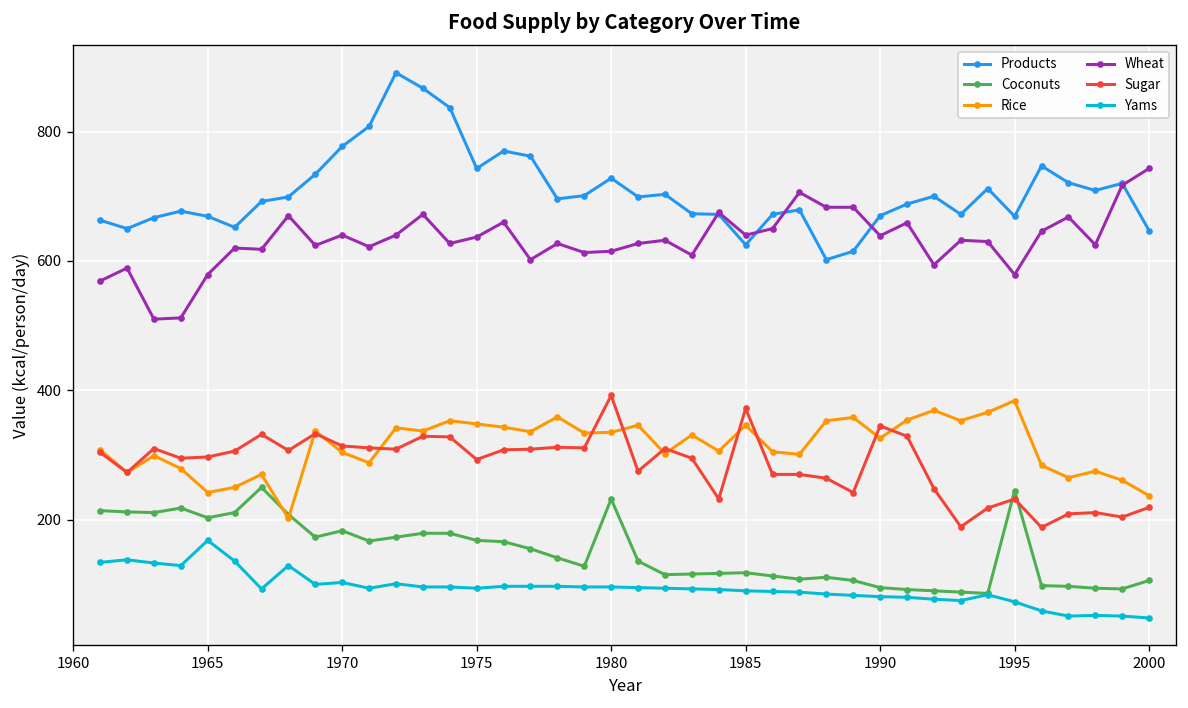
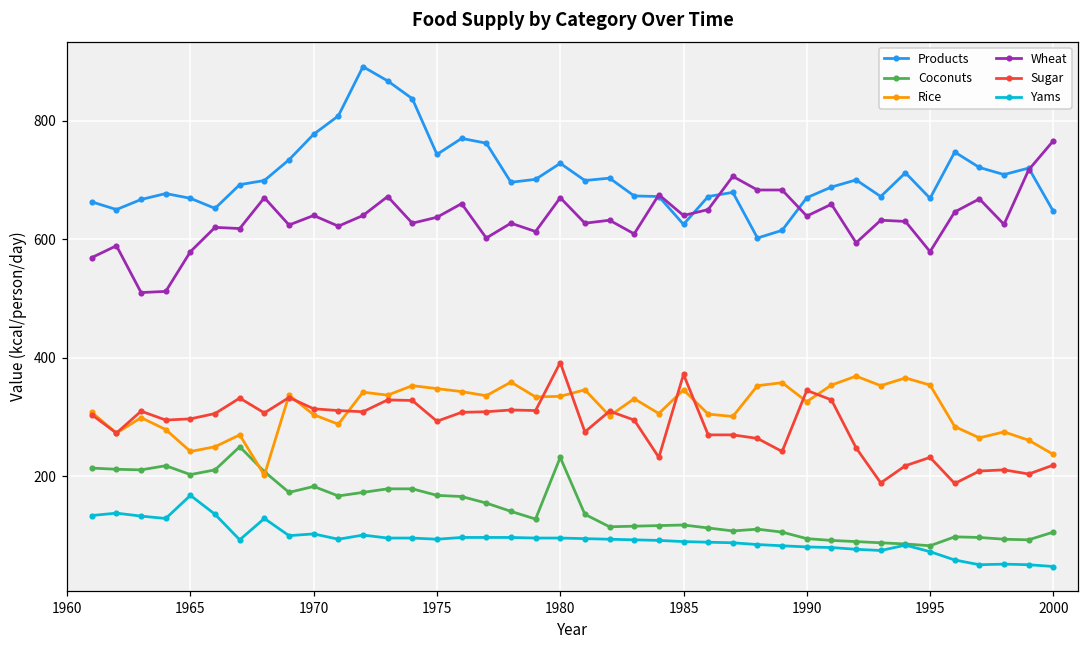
Wheat, 1980: 620 -> 670
Coconuts, 1995: 250 -> 80
Rice, 1995: 380 -> 350
Wheat, 2000: 740 -> 770
